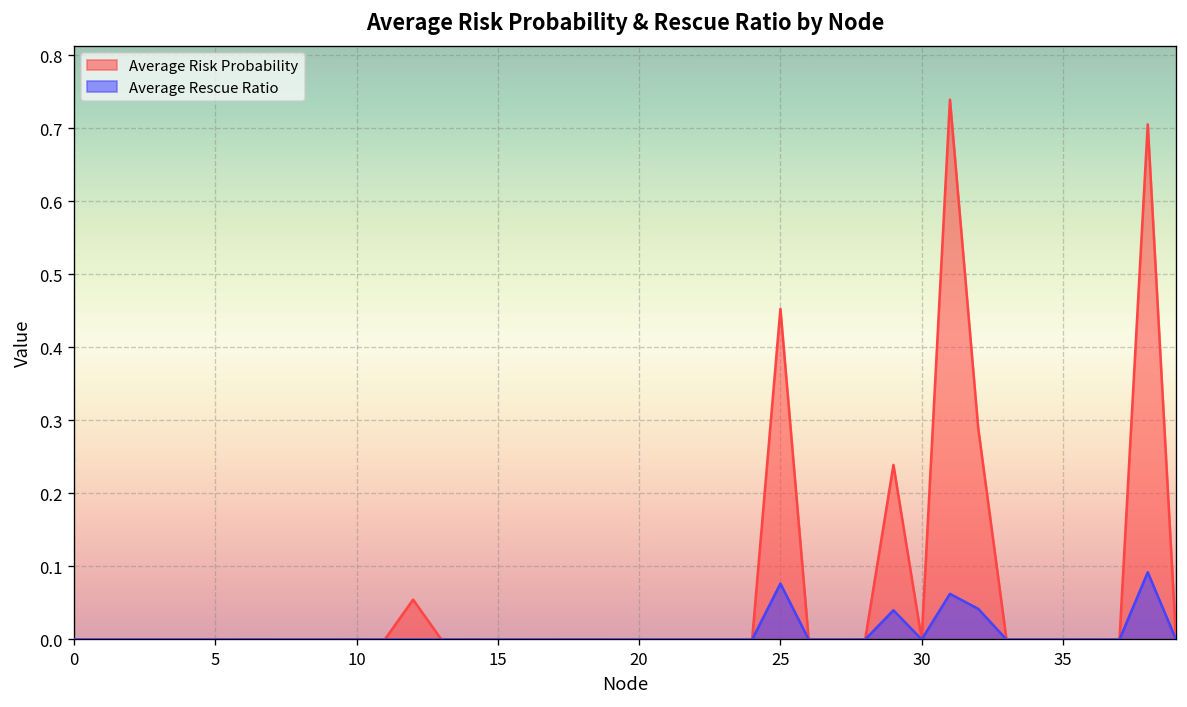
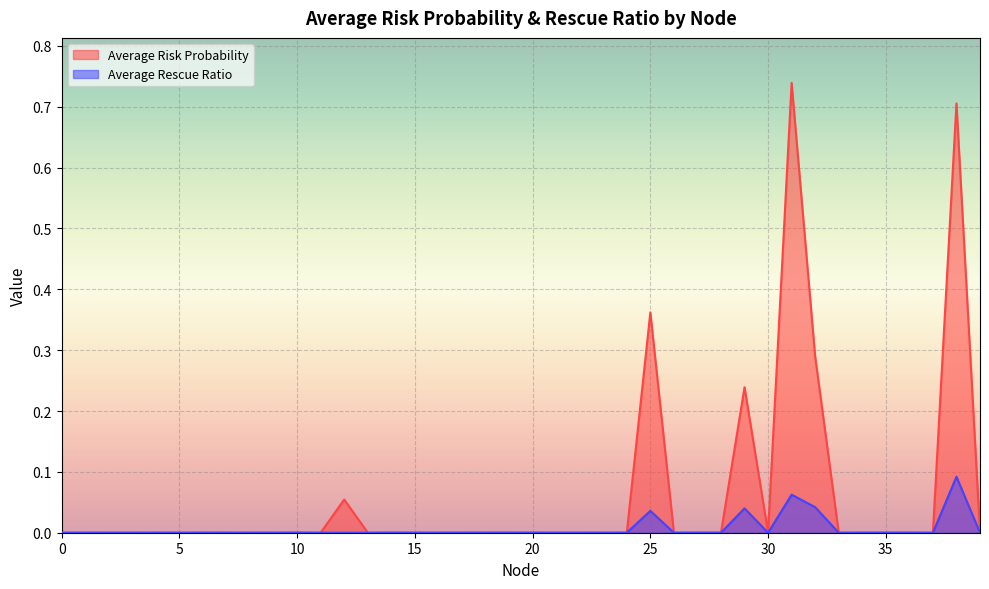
Average Risk Probability, 25: 0.45 -> 0.36
Average Rescue Ratio, 25: 0.08 -> 0.04
